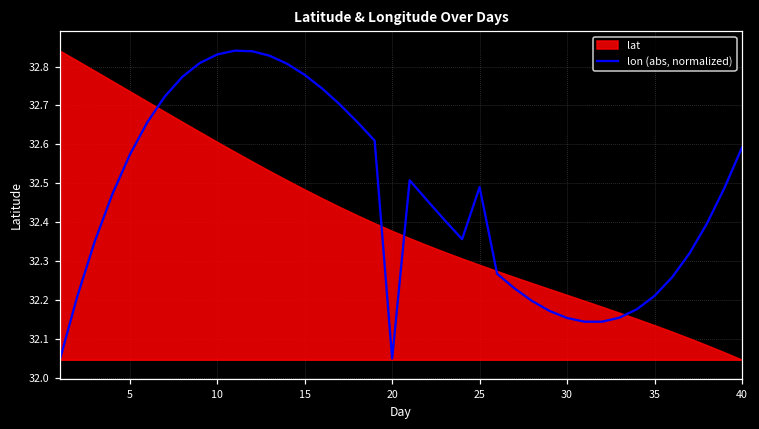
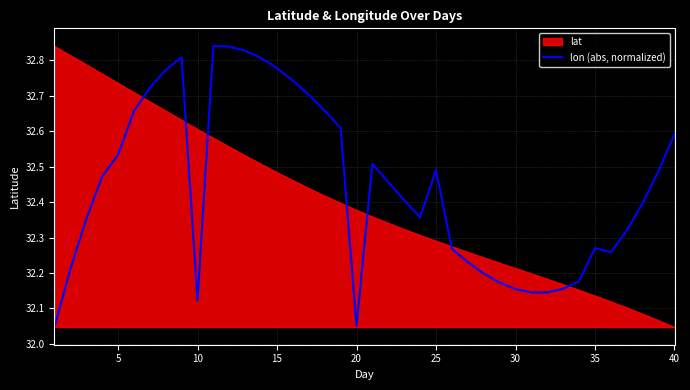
lon (abs, normalized), 5: 32.57 -> 32.53
lon (abs, normalized), 10: 32.83 -> 32.12
lon (abs, normalized), 35: 32.21 -> 32.27
